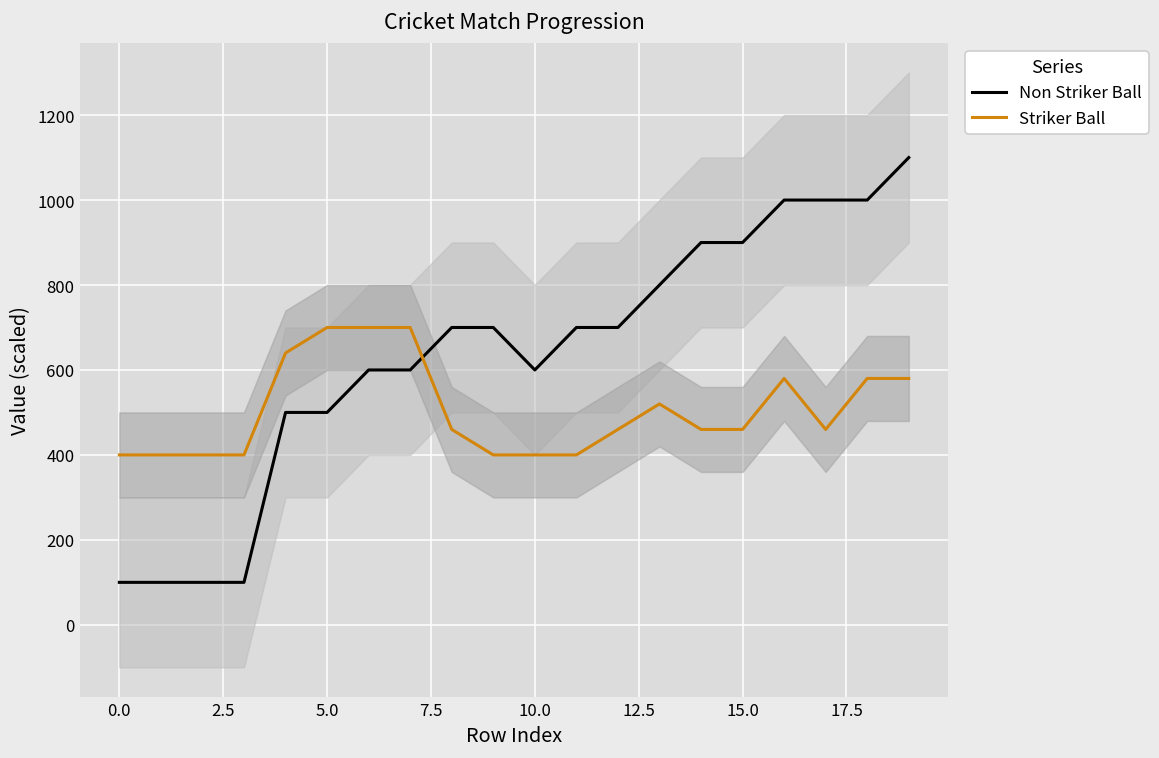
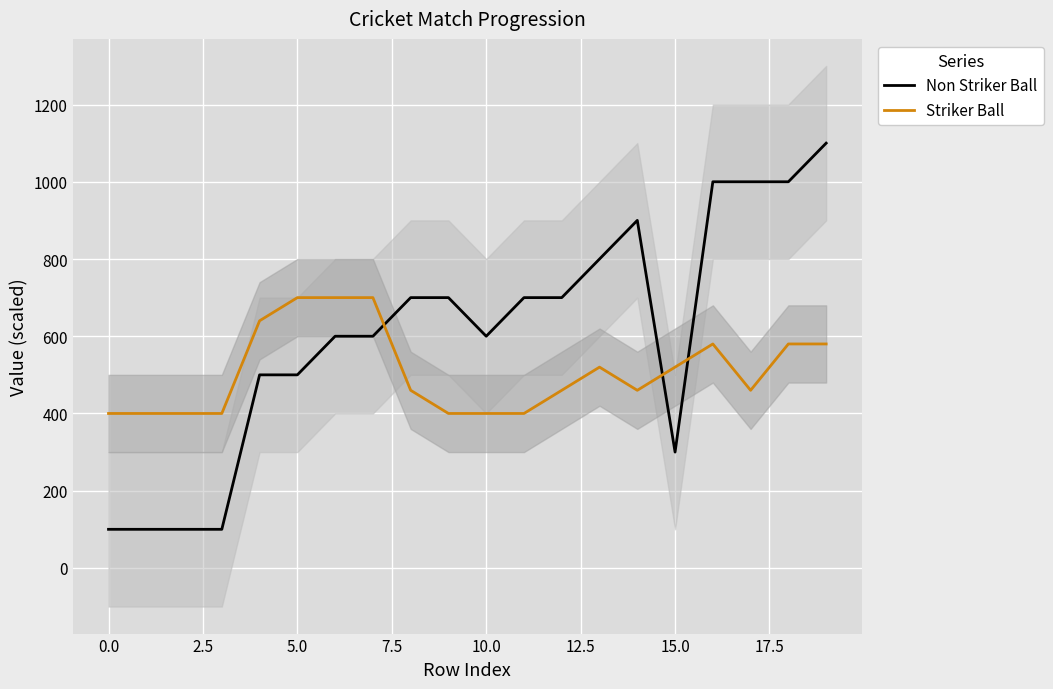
Non Striker Ball, 15.0: 900 -> 300
Striker Ball, 15.0: 460 -> 520
